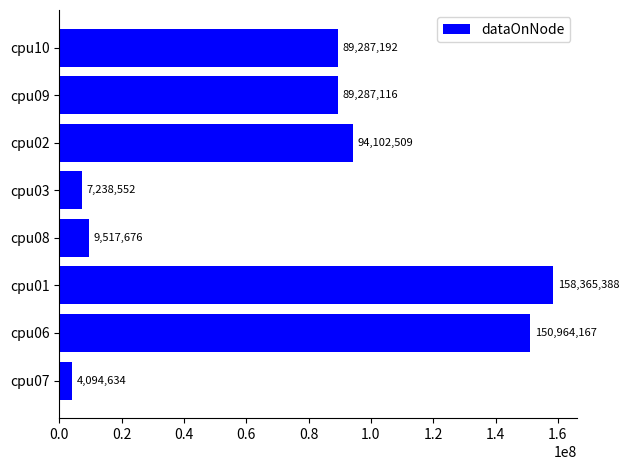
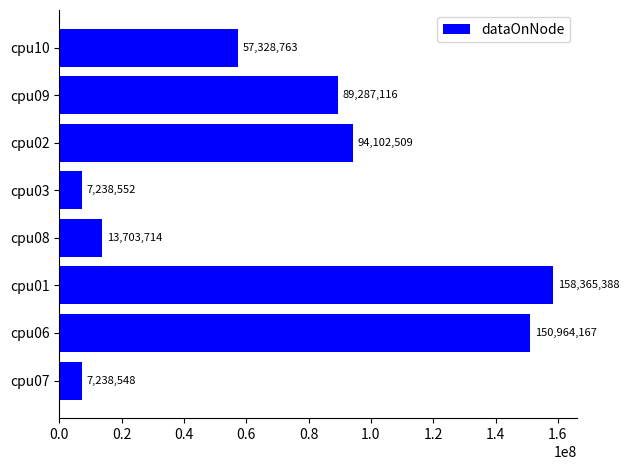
cpu10: 89,287,192 -> 57,328,763
cpu08: 9,517,676 -> 13,703,714
cpu07: 4,094,634 -> 7,238,548
